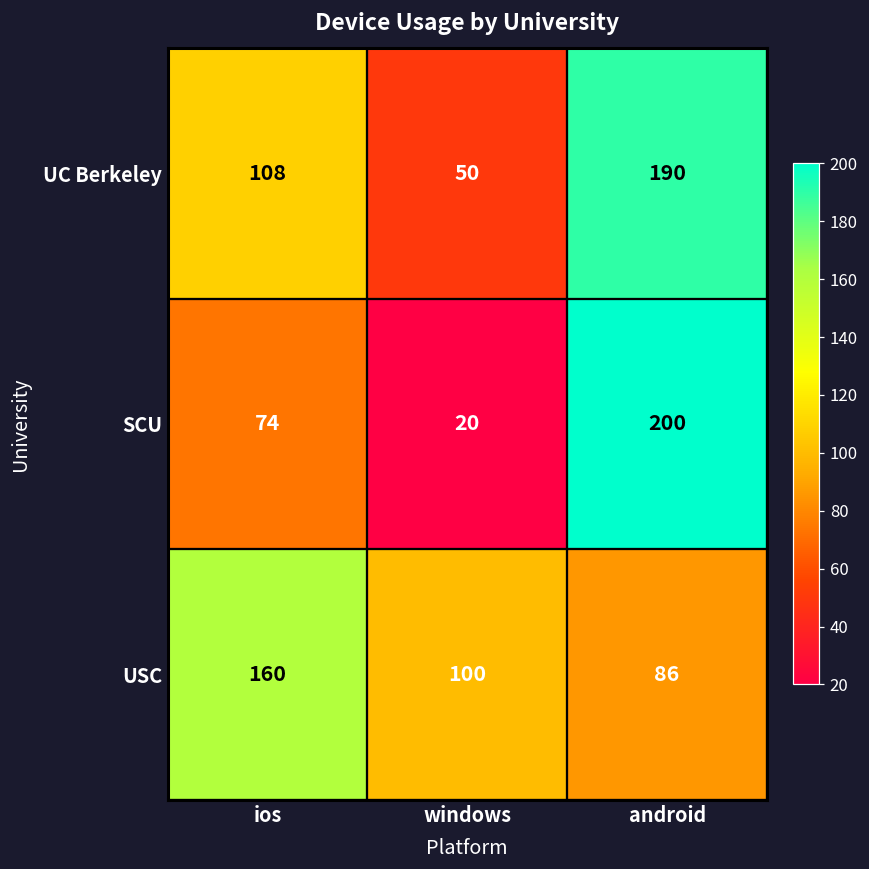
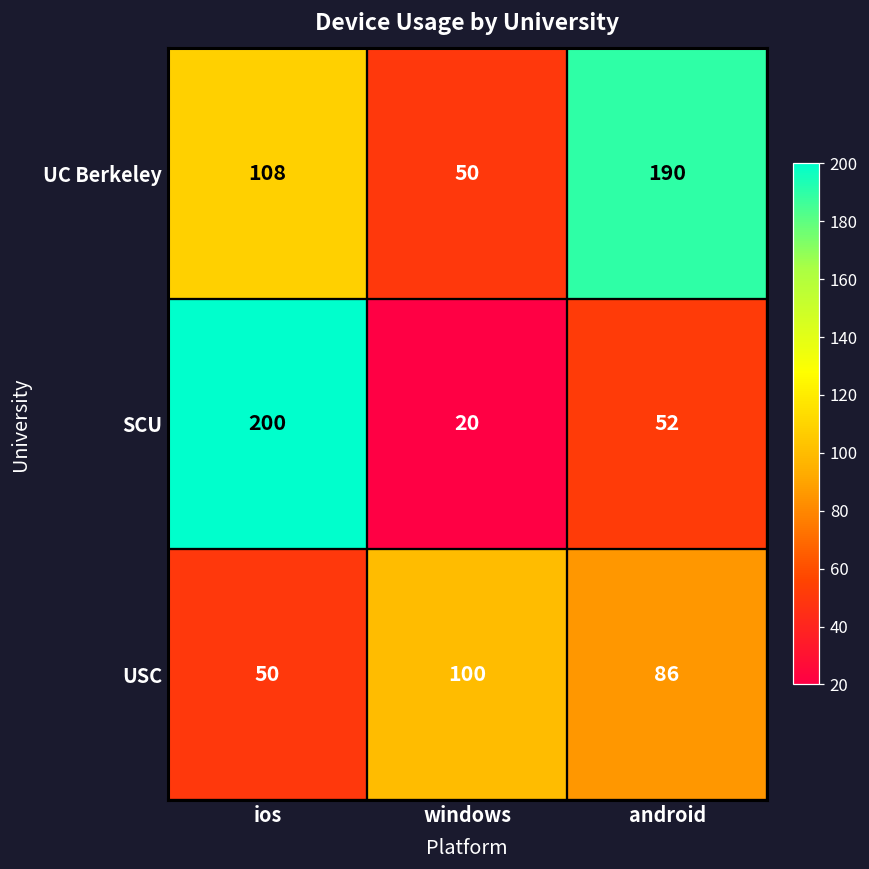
SCU, ios: 74 -> 200
SCU, android: 200 -> 52
USC, ios: 160 -> 50
